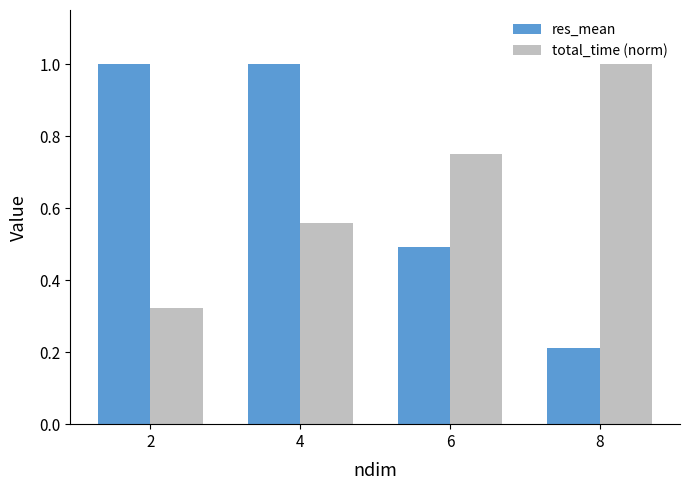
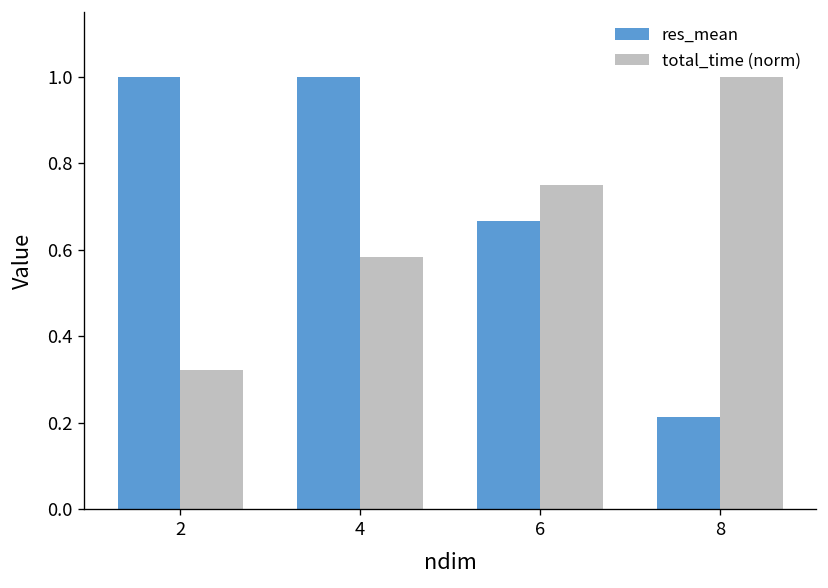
total_time (norm), 4: 0.56 -> 0.58
res_mean, 6: 0.49 -> 0.67
